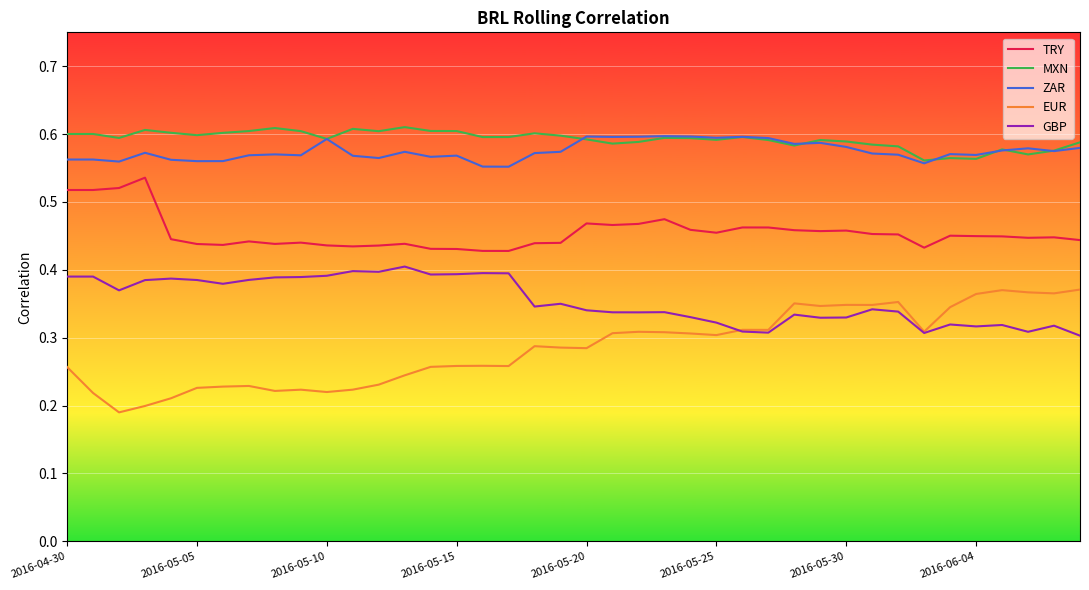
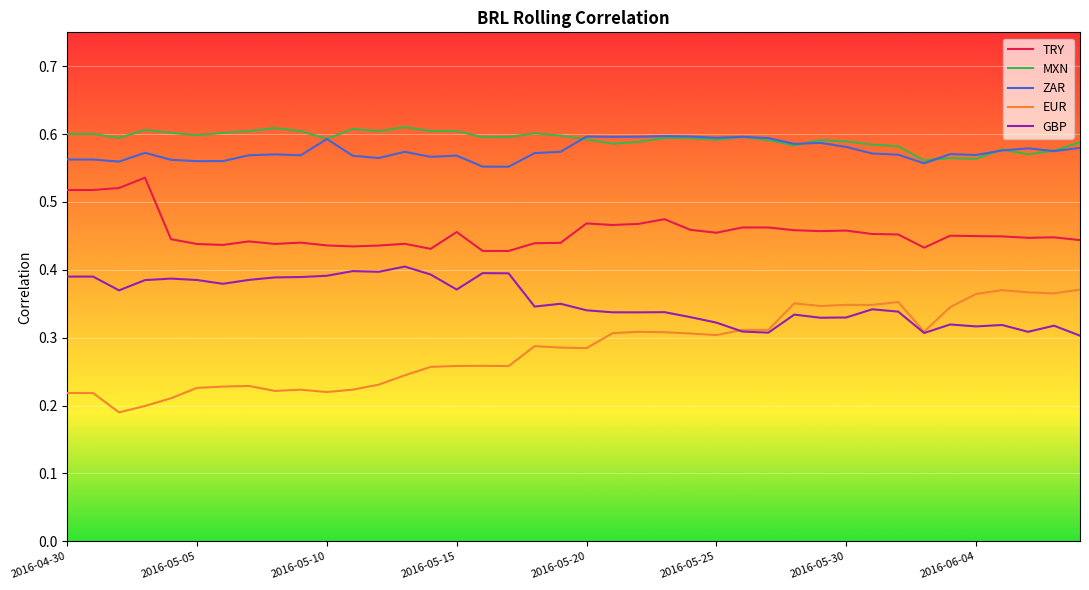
EUR, 2016-04-30: 0.26 -> 0.22
TRY, 2016-05-15: 0.43 -> 0.46
GBP, 2016-05-15: 0.39 -> 0.37
